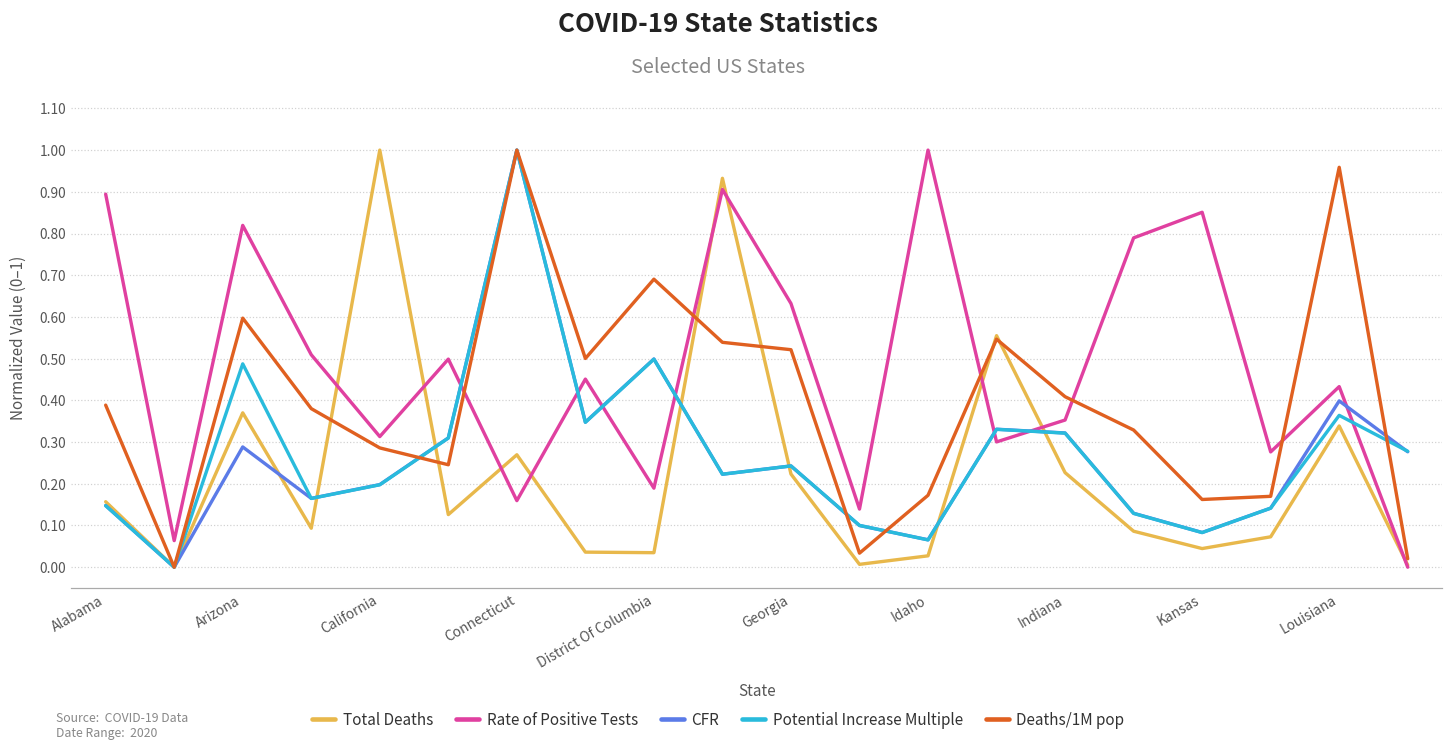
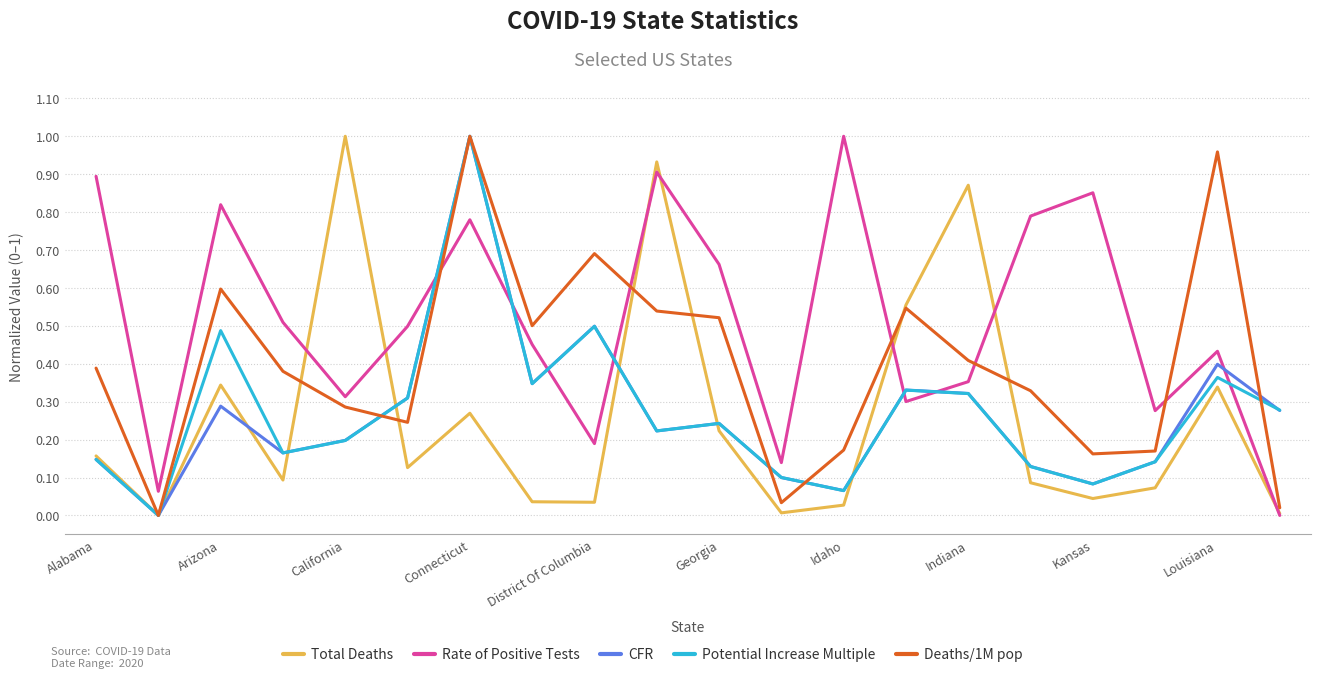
Total Deaths, Arizona: 0.37 -> 0.34
Rate of Positive Tests, Connecticut: 0.16 -> 0.78
Rate of Positive Tests, Georgia: 0.63 -> 0.66
Total Deaths, Indiana: 0.23 -> 0.87
